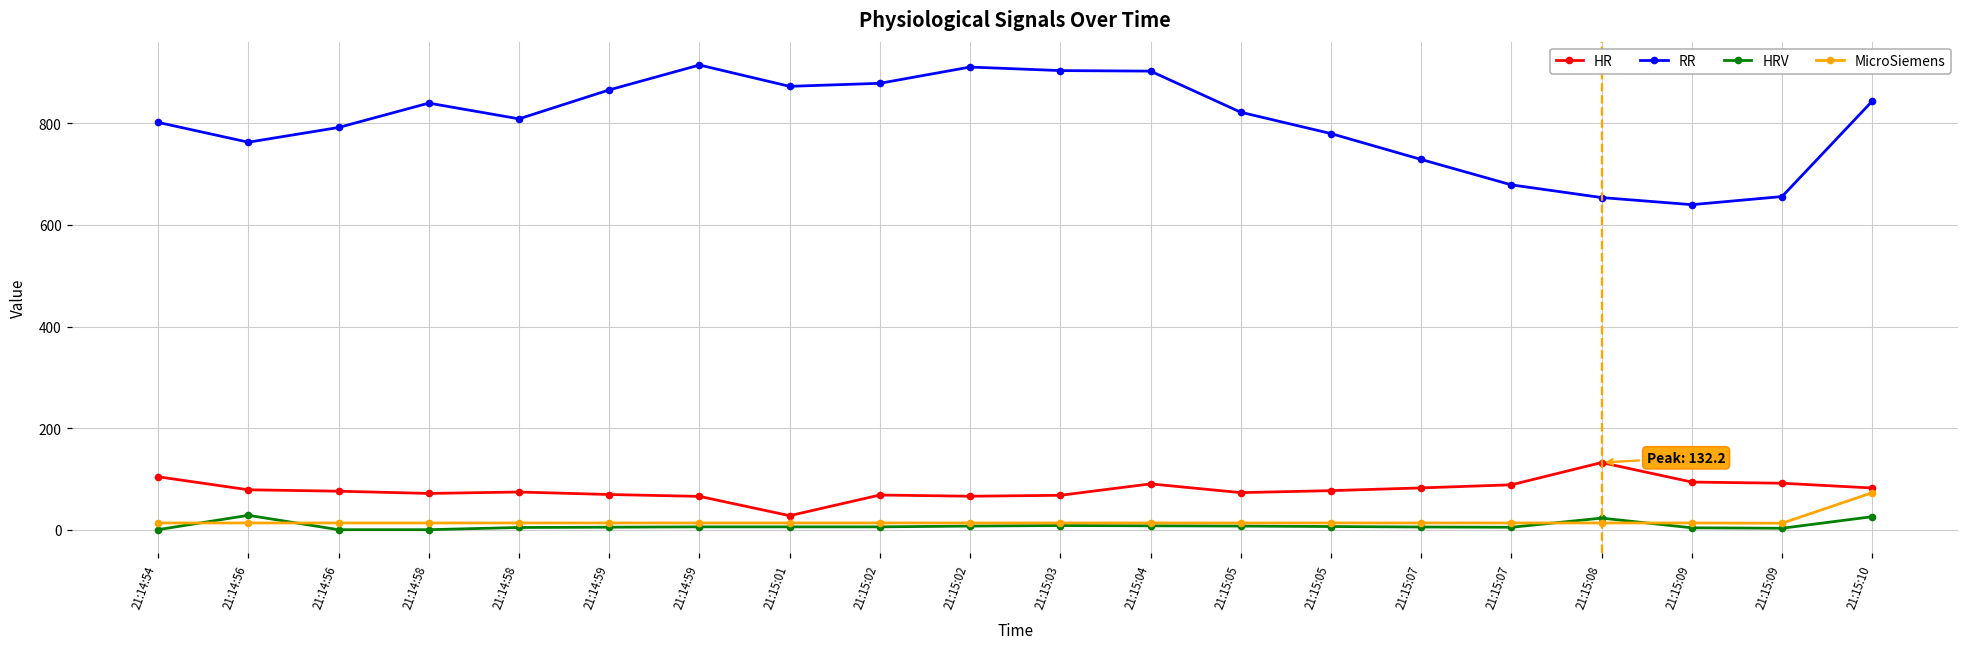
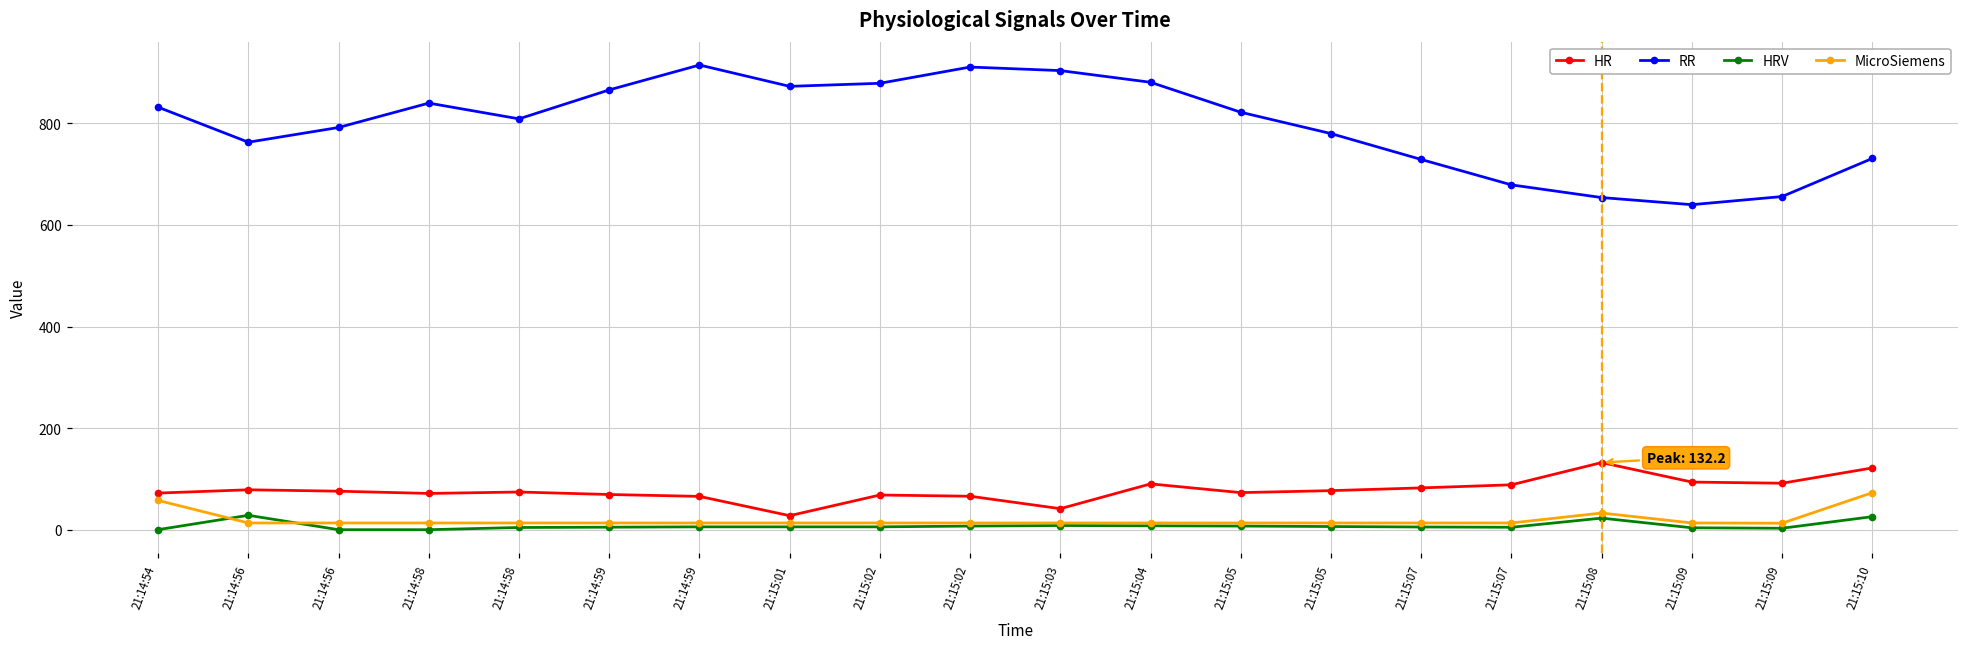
HR, 21:14:54: 100 -> 70
RR, 21:14:54: 800 -> 830
MicroSiemens, 21:14:54: 10 -> 60
HR, 21:15:03: 70 -> 40
RR, 21:15:04: 900 -> 880
MicroSiemens, 21:15:08: 10 -> 30
HR, 21:15:10: 80 -> 120
RR, 21:15:10: 840 -> 730
